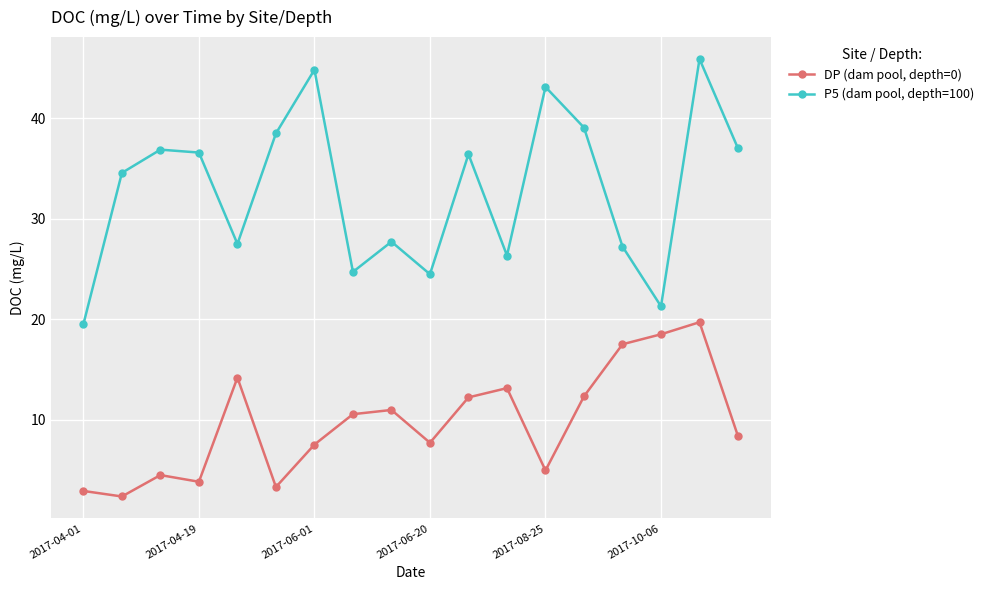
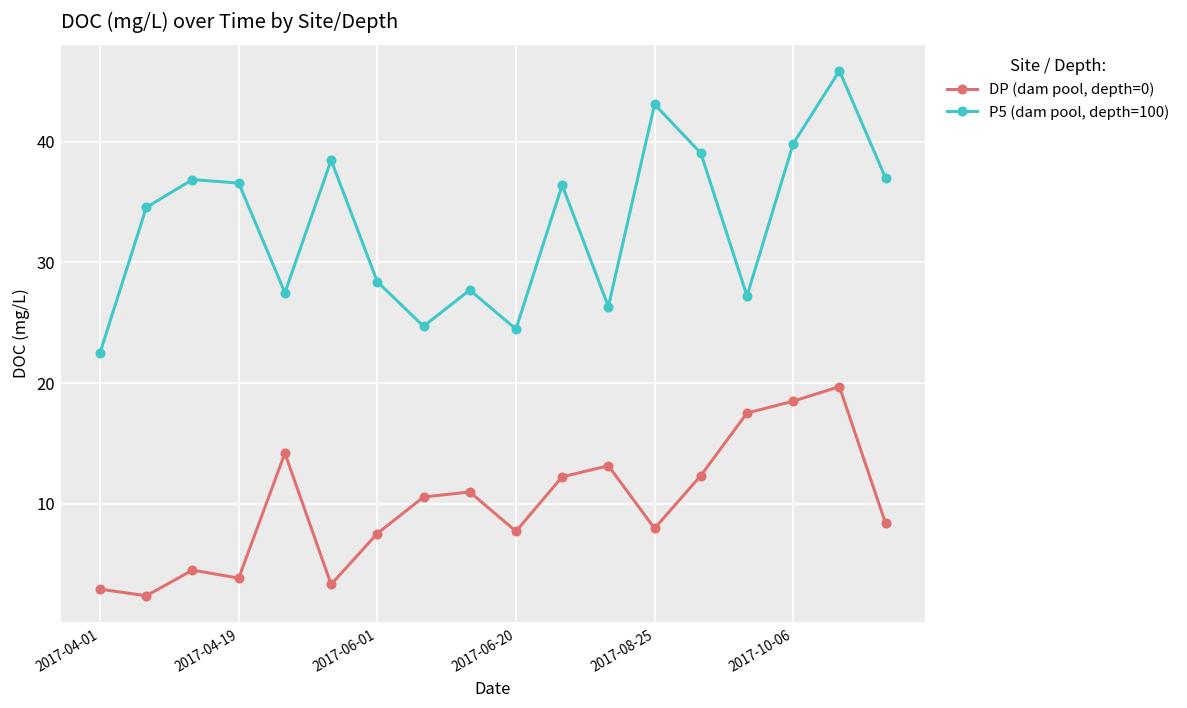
P5 (dam pool, depth=100), 2017-04-01: 19.5 -> 22.5
P5 (dam pool, depth=100), 2017-06-01: 44.8 -> 28.4
DP (dam pool, depth=0), 2017-08-25: 5.0 -> 8.0
P5 (dam pool, depth=100), 2017-10-06: 21.3 -> 39.8
